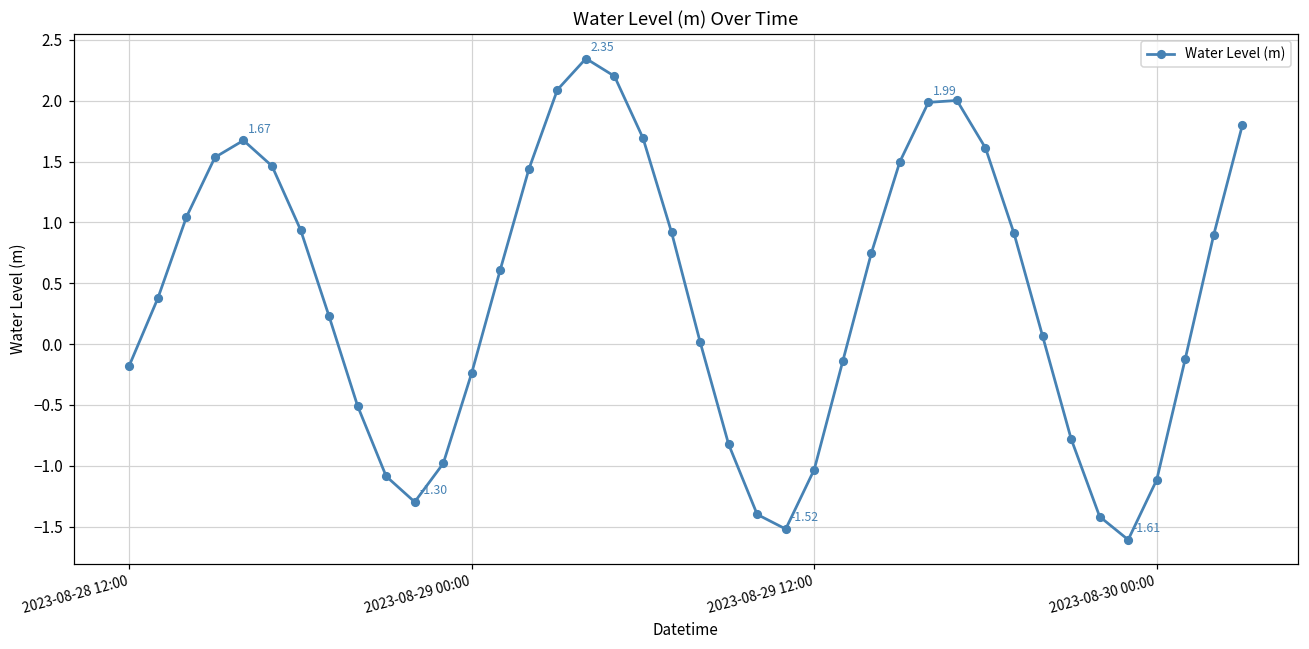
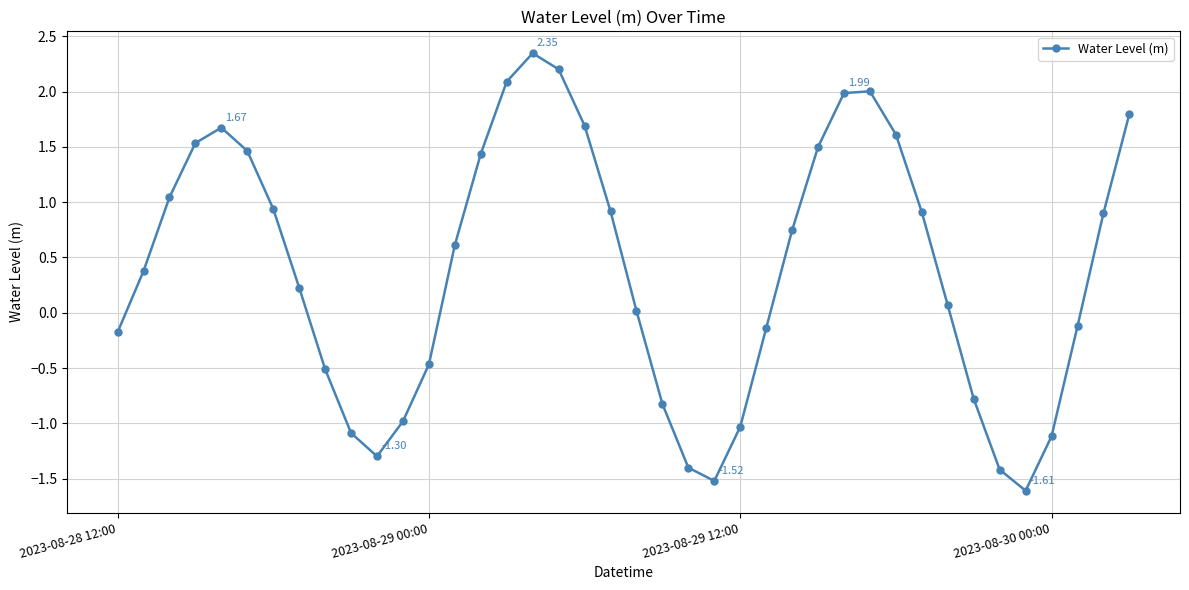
2023-08-29 00:00: -0.24 -> -0.47
